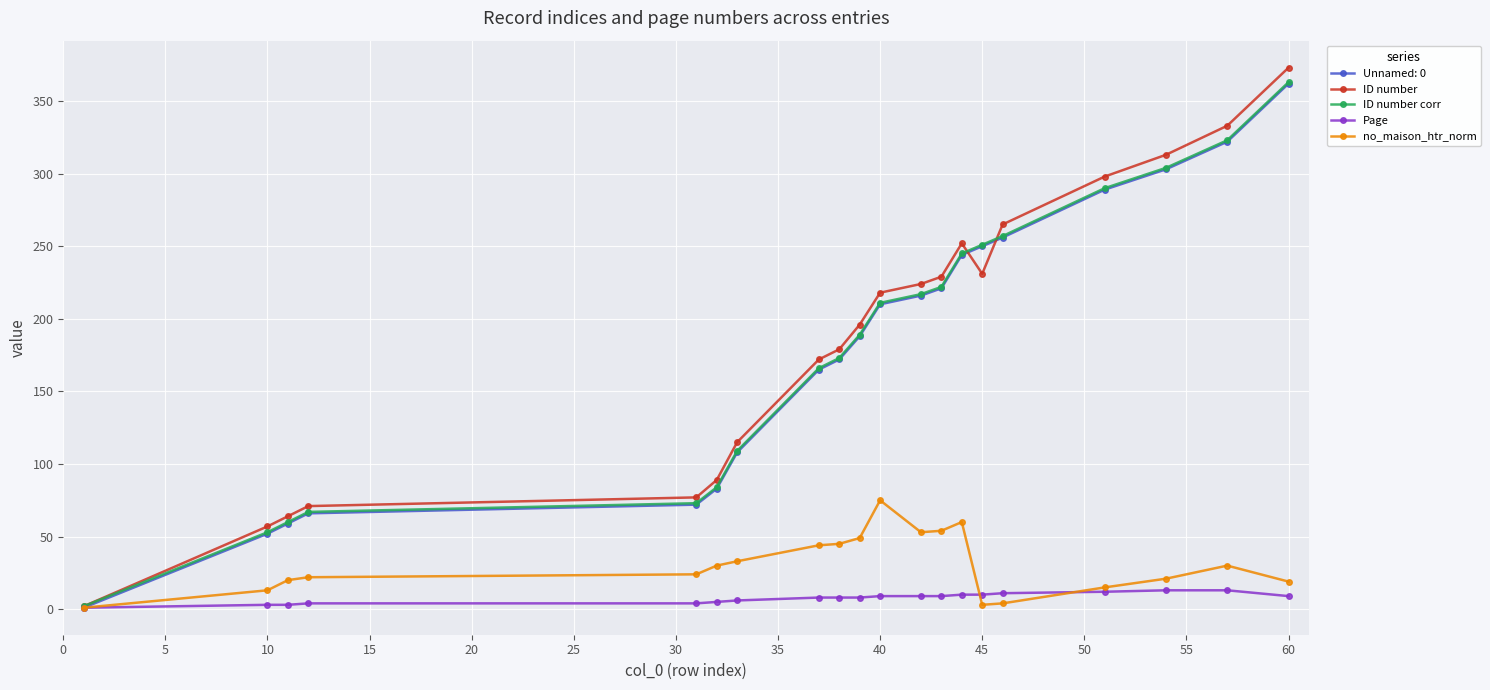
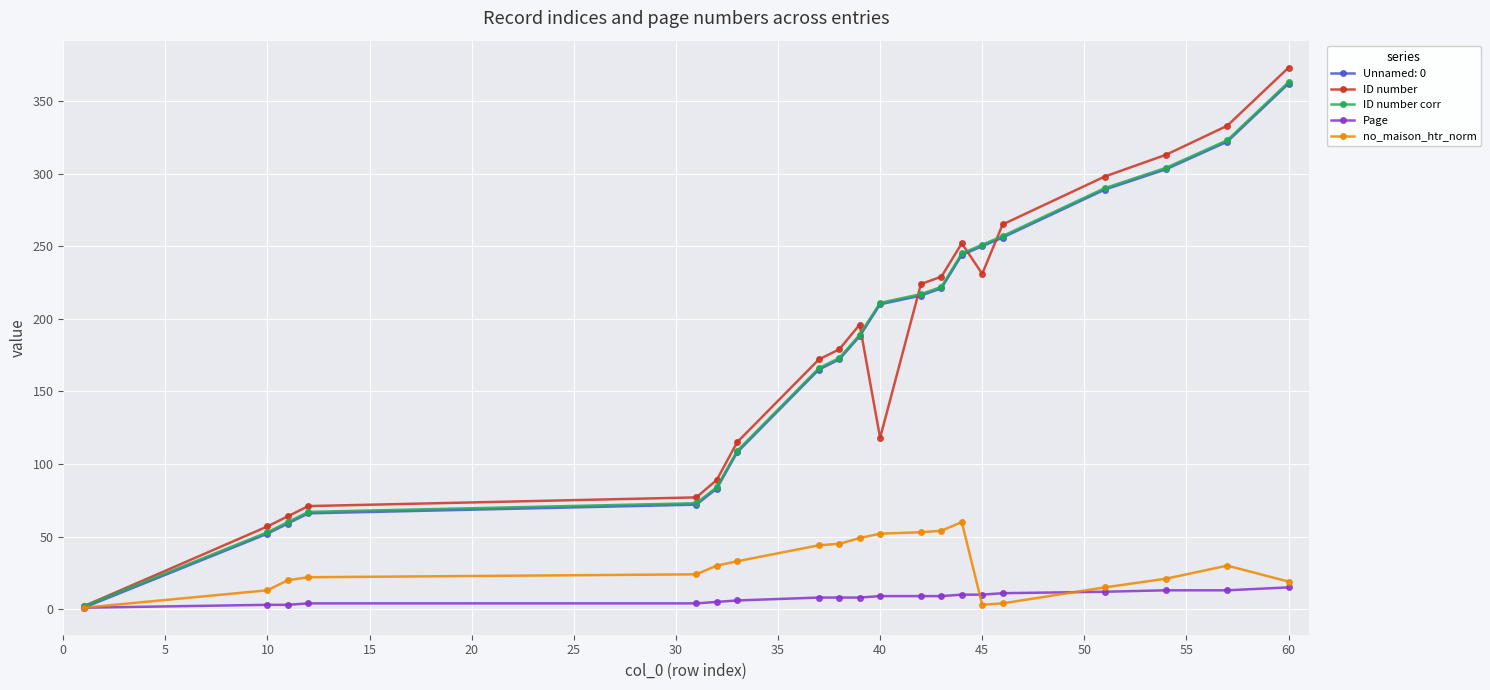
ID number, 40: 218 -> 118
no_maison_htr_norm, 40: 75 -> 52
Page, 60: 9 -> 15
